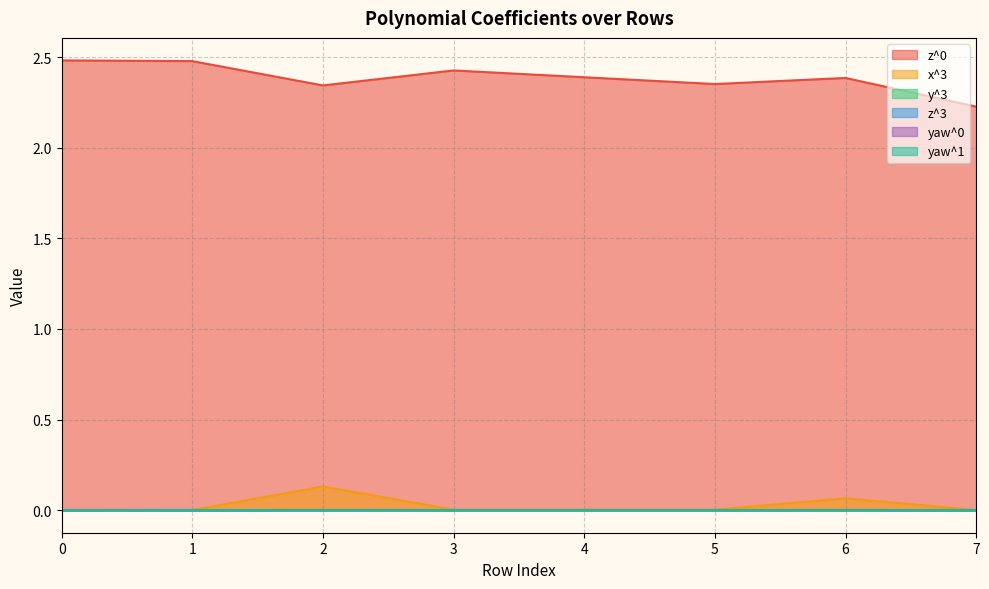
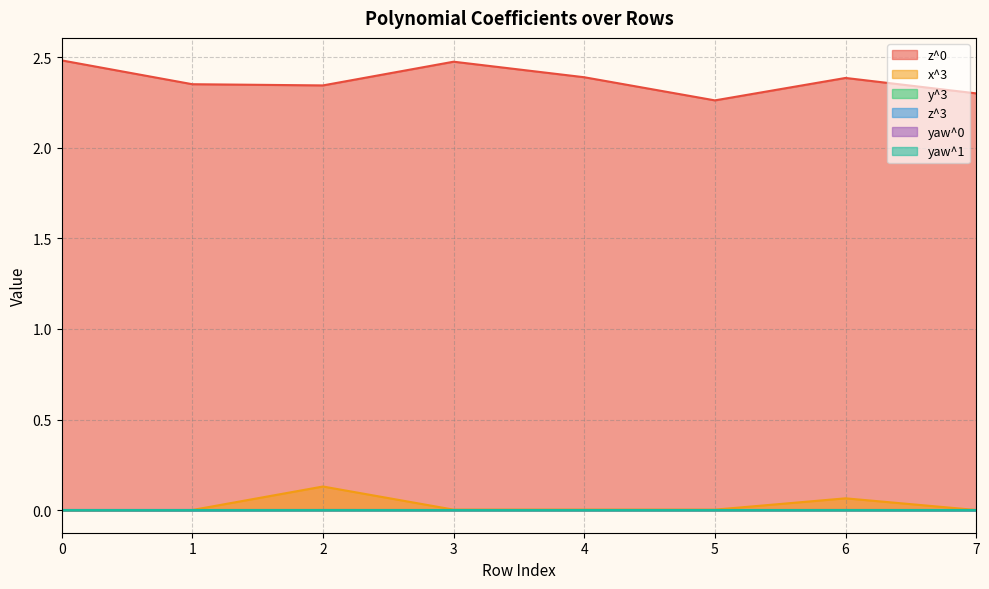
z^0, 1: 2.48 -> 2.35
z^0, 3: 2.43 -> 2.47
z^0, 5: 2.35 -> 2.26
z^0, 7: 2.23 -> 2.30
